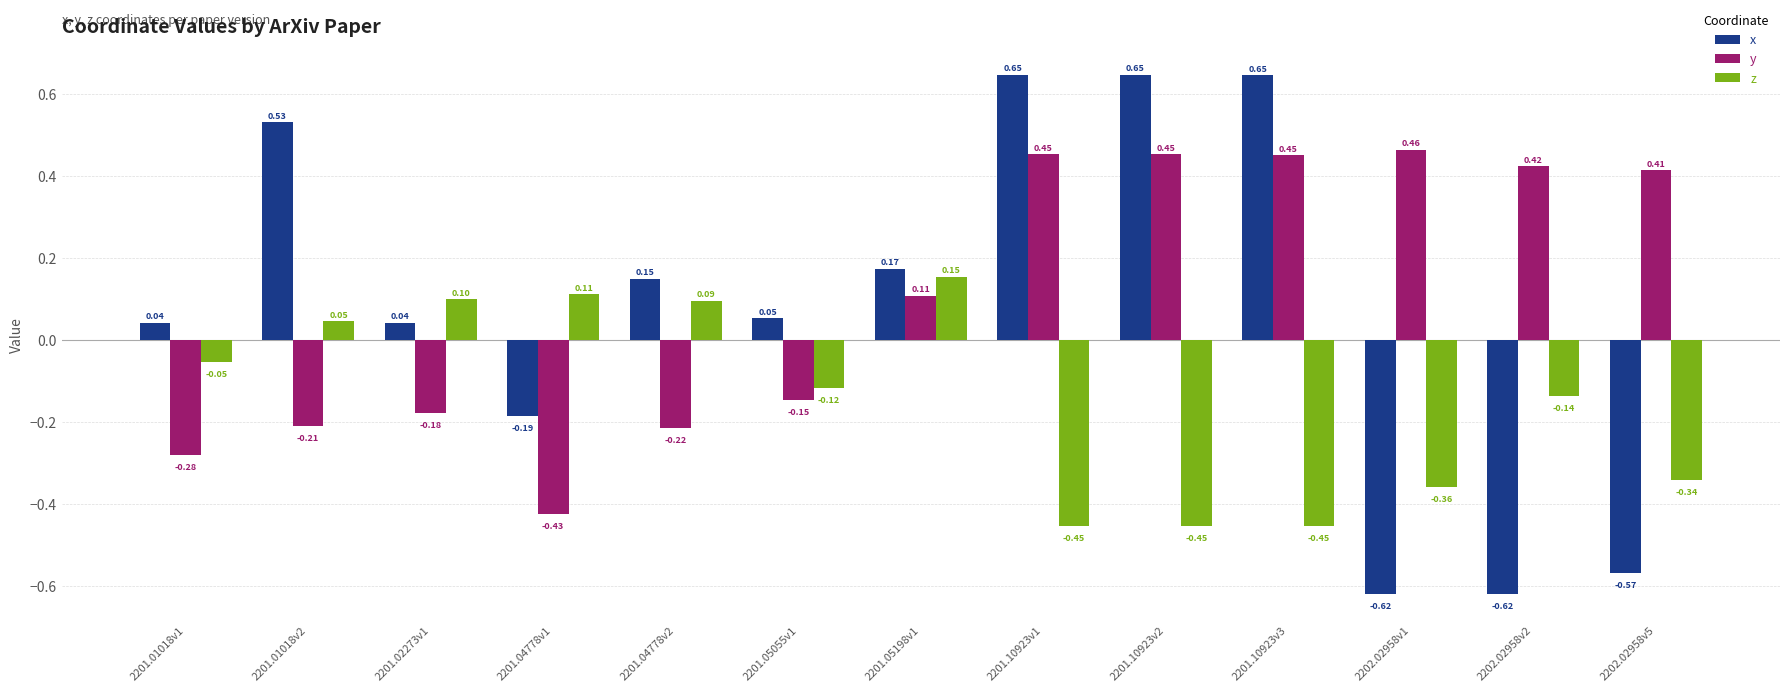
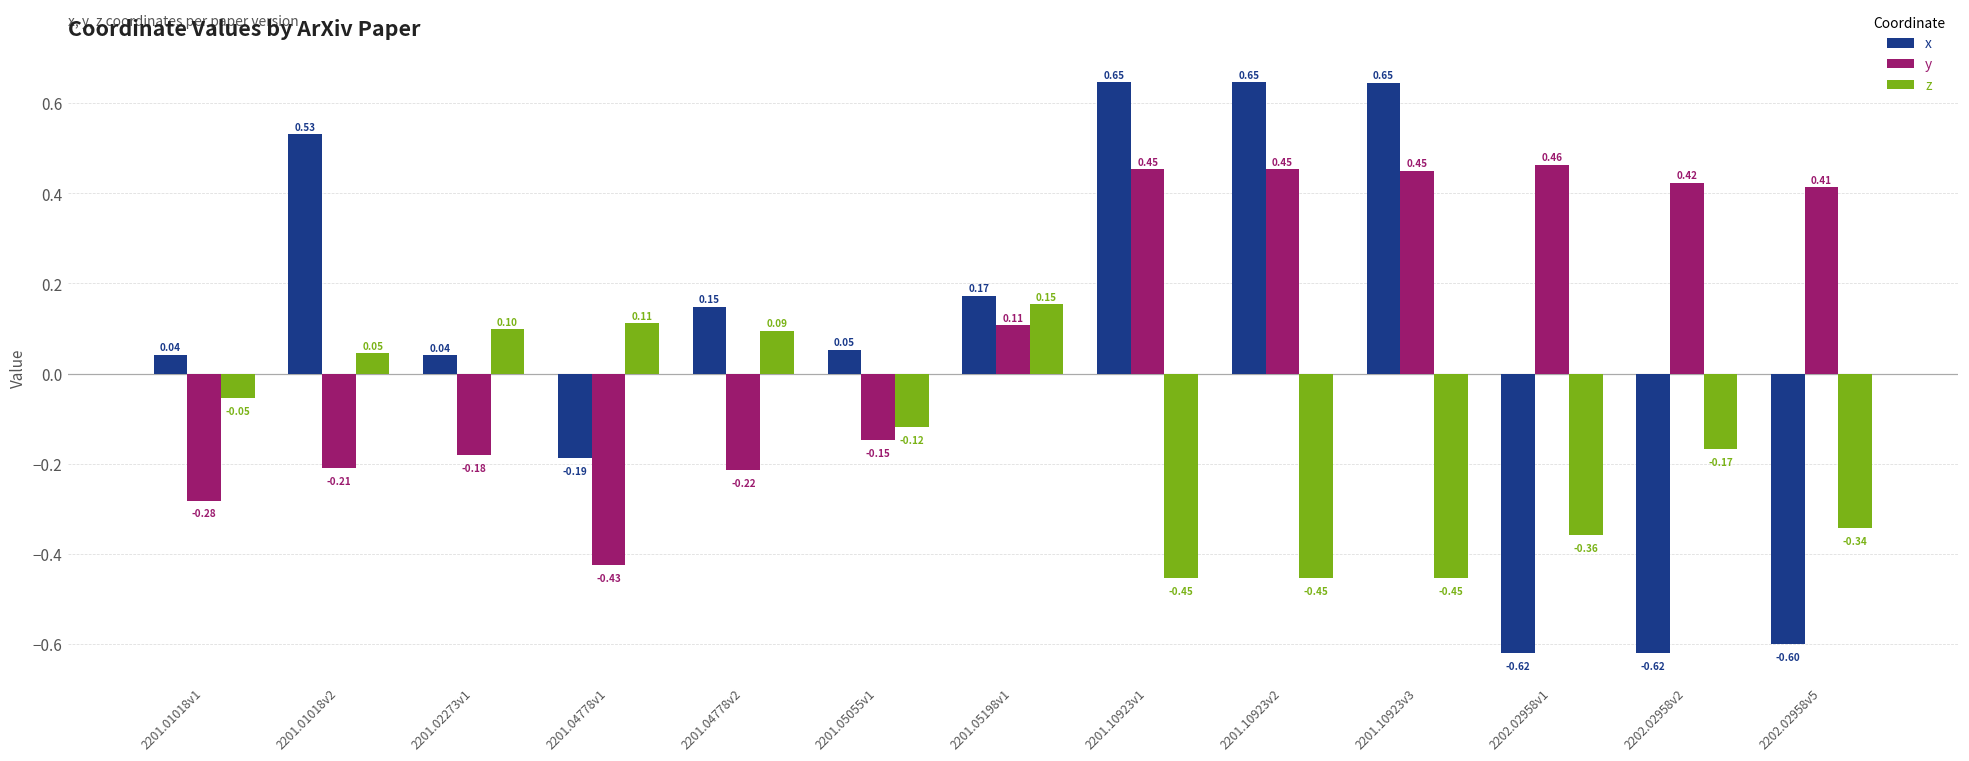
z, 2202.02958v2: -0.14 -> -0.17
x, 2202.02958v5: -0.57 -> -0.60
